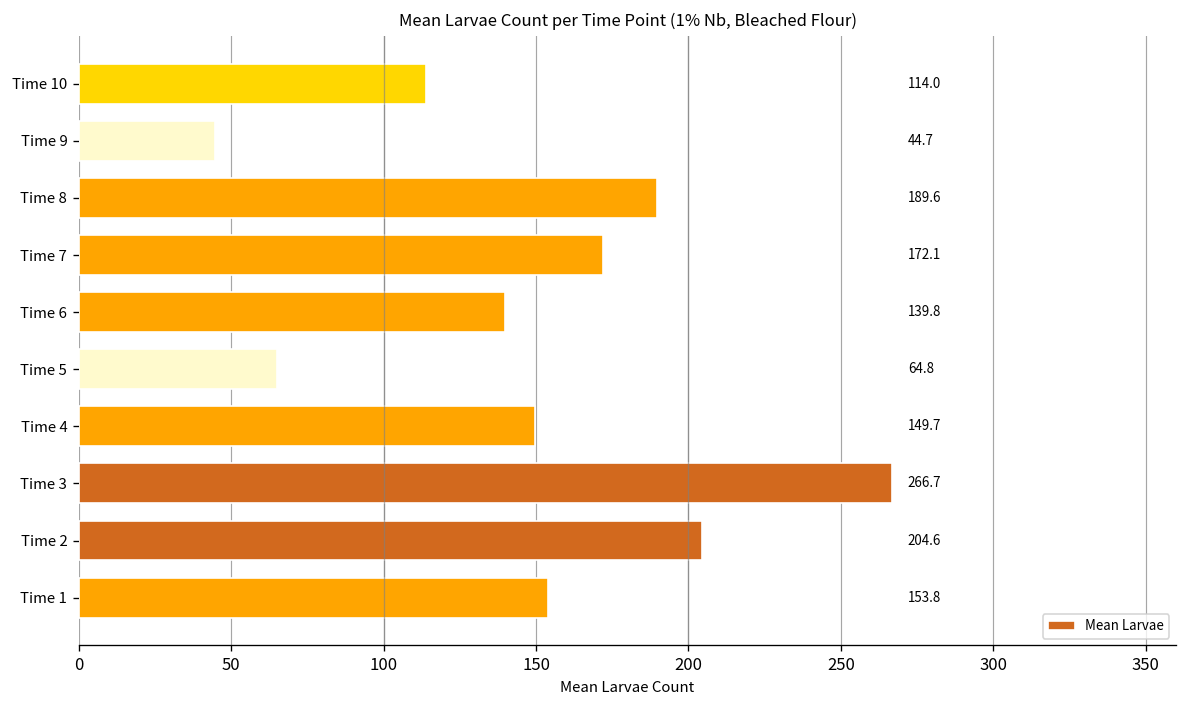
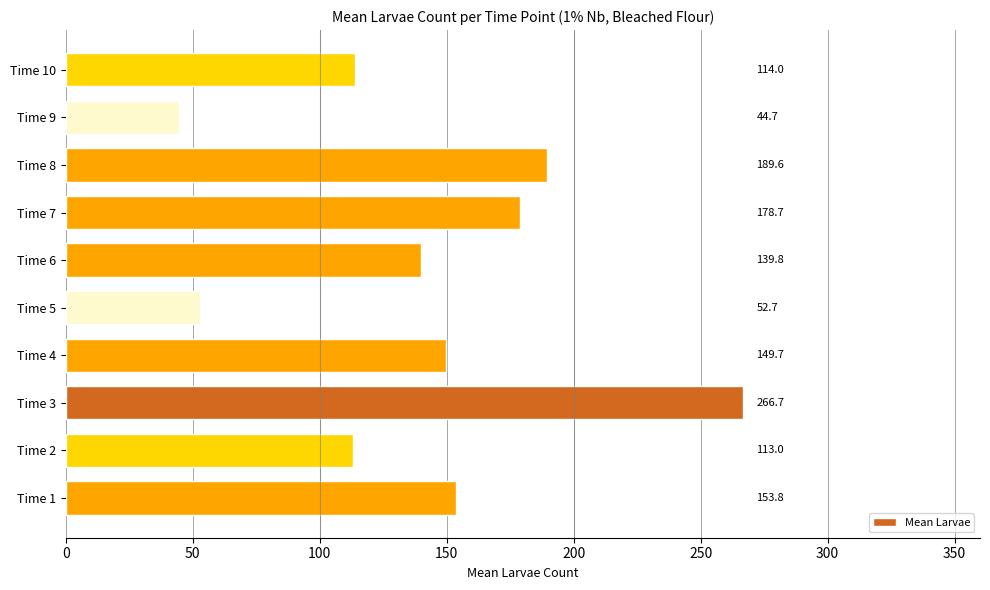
Time 7: 172.1 -> 178.7
Time 5: 64.8 -> 52.7
Time 2: 204.6 -> 113.0
